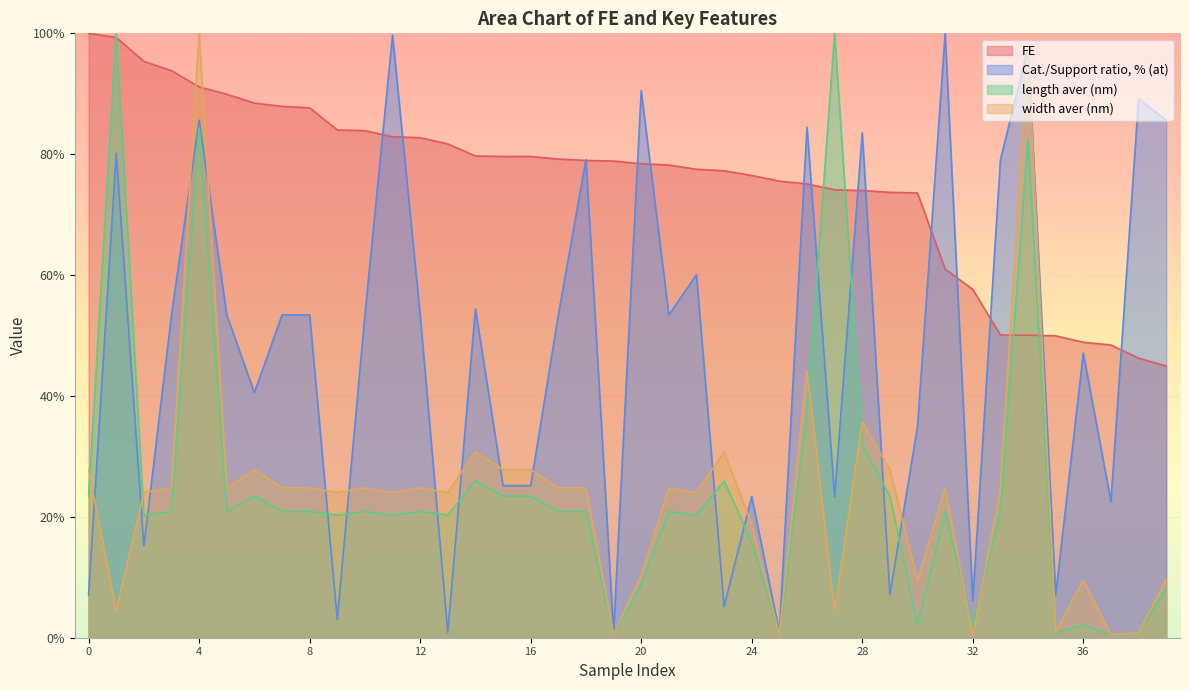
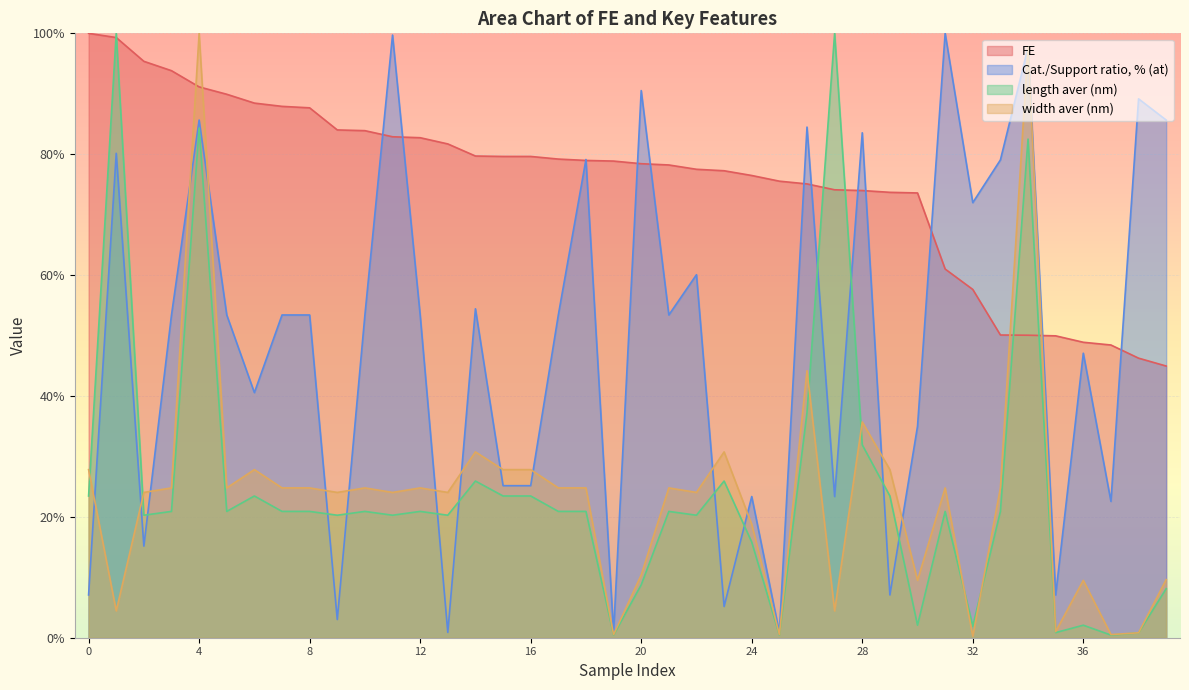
Cat./Support ratio, % (at), 32: 6% -> 72%
